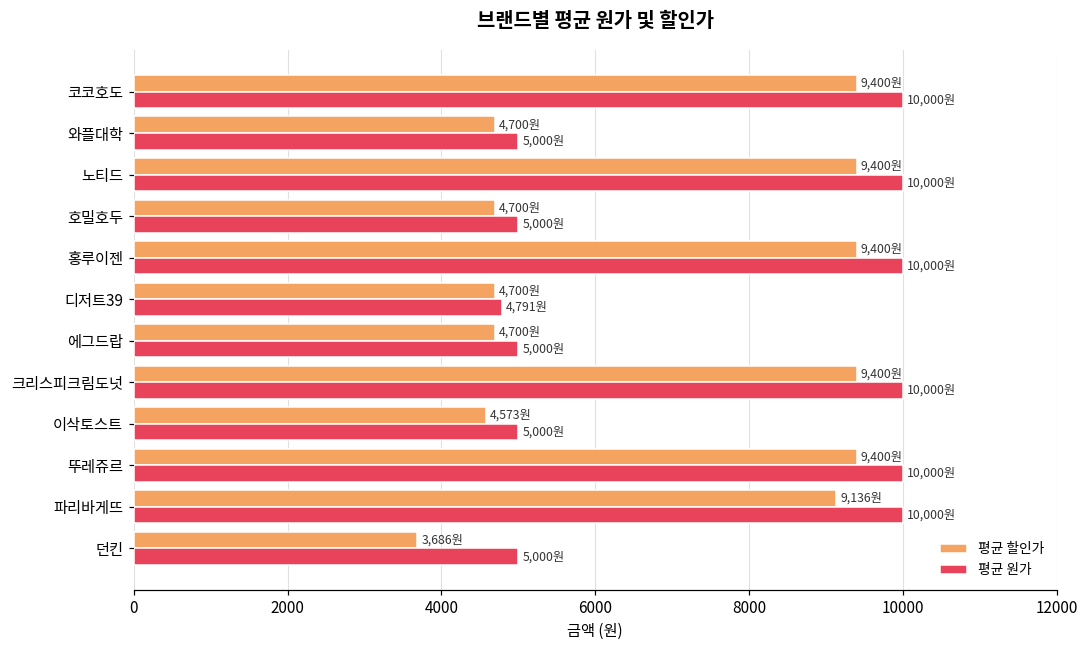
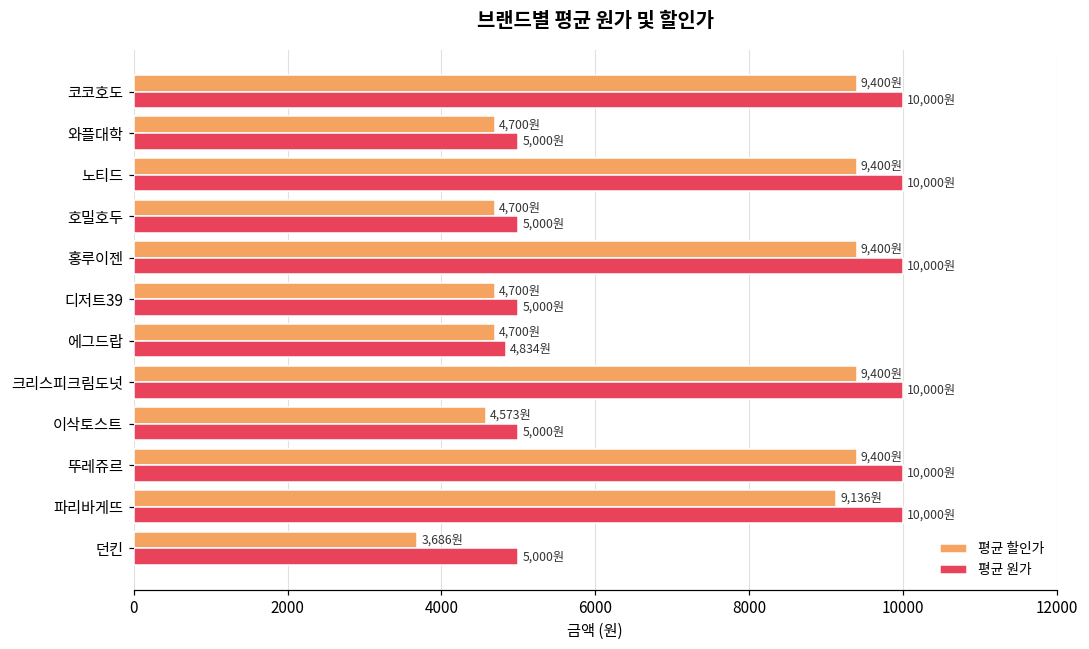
평균 원가, 디저트39: 4,791원 -> 5,000원
평균 원가, 에그드랍: 5,000원 -> 4,834원
